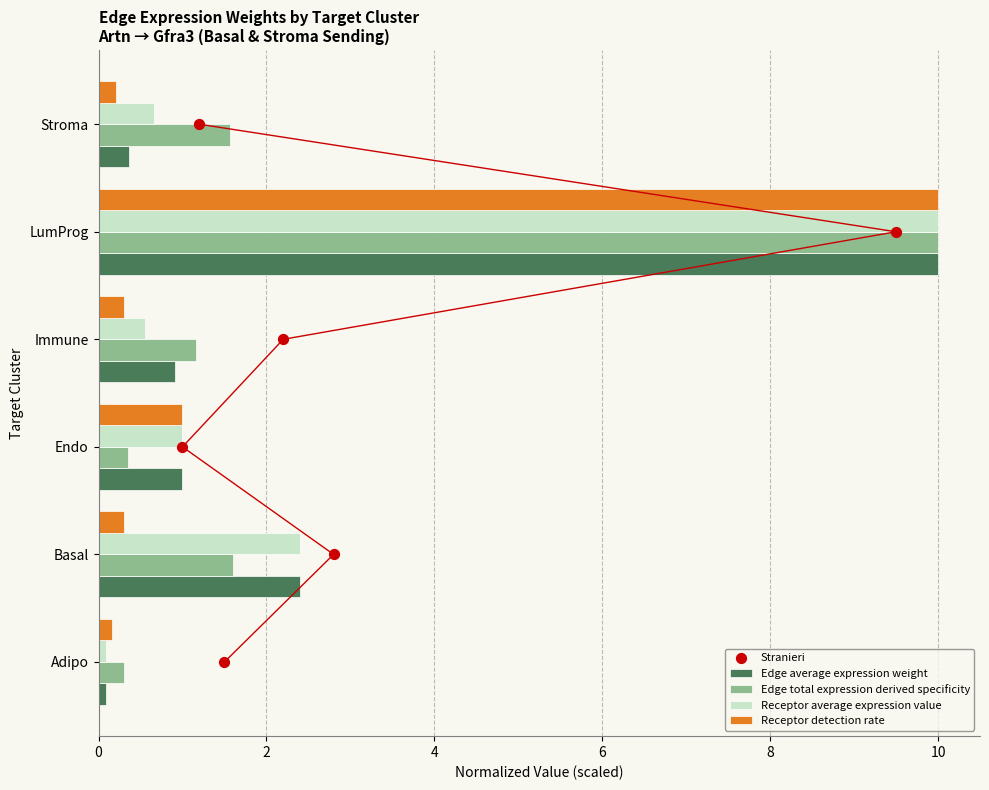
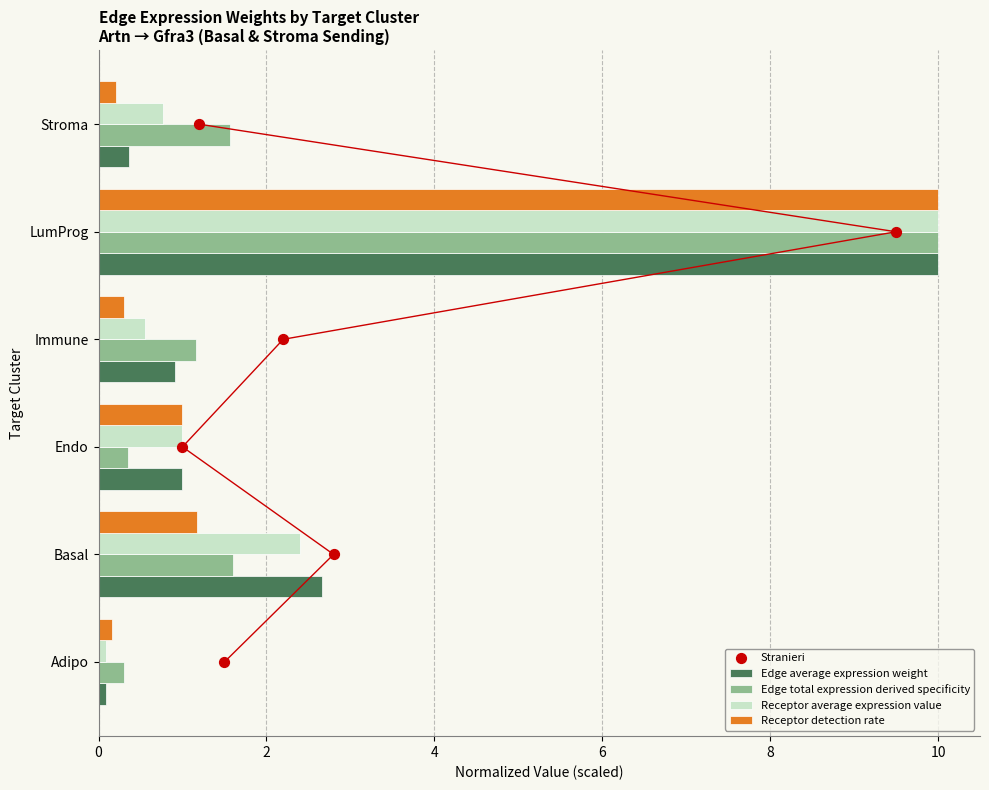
Receptor average expression value, Stroma: 0.7 -> 0.8
Receptor detection rate, Basal: 0.3 -> 1.2
Edge average expression weight, Basal: 2.4 -> 2.7
